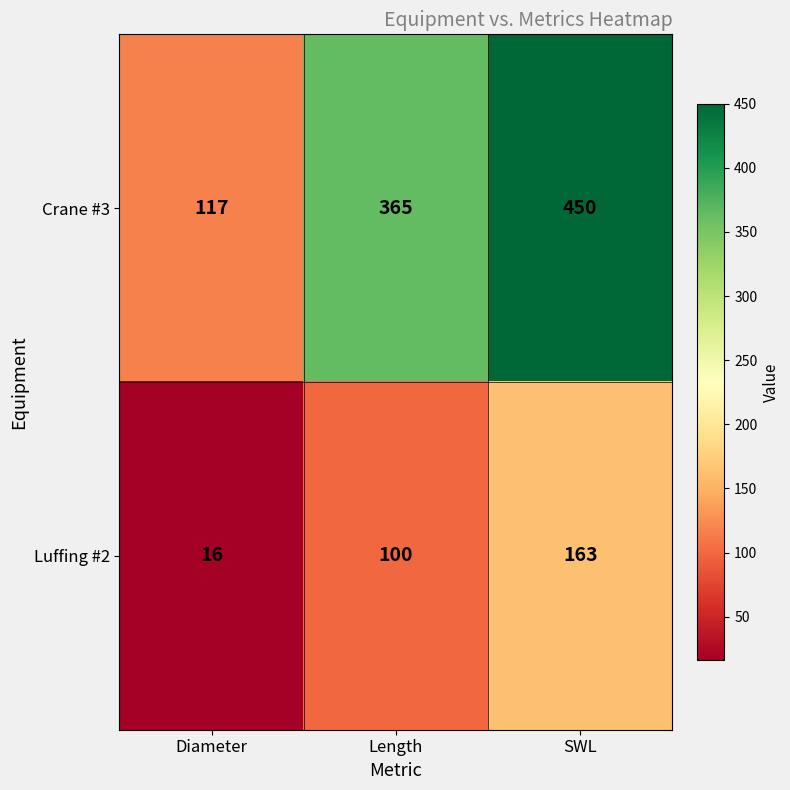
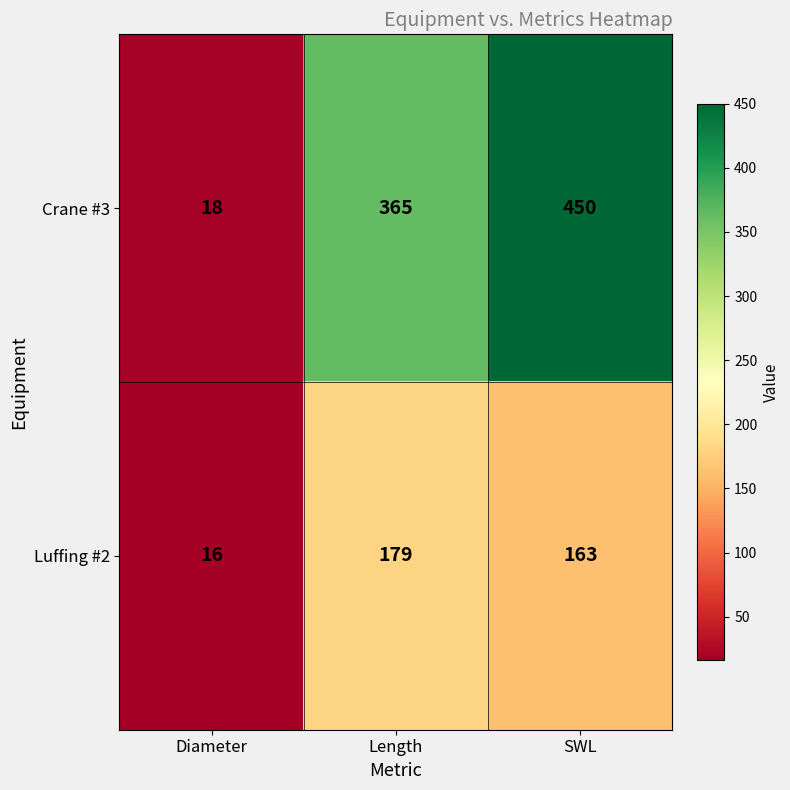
Crane #3, Diameter: 117 -> 18
Luffing #2, Length: 100 -> 179
